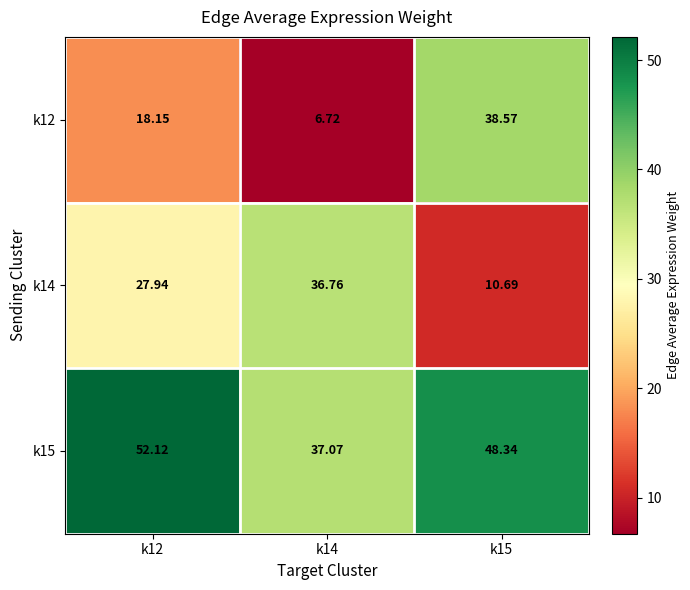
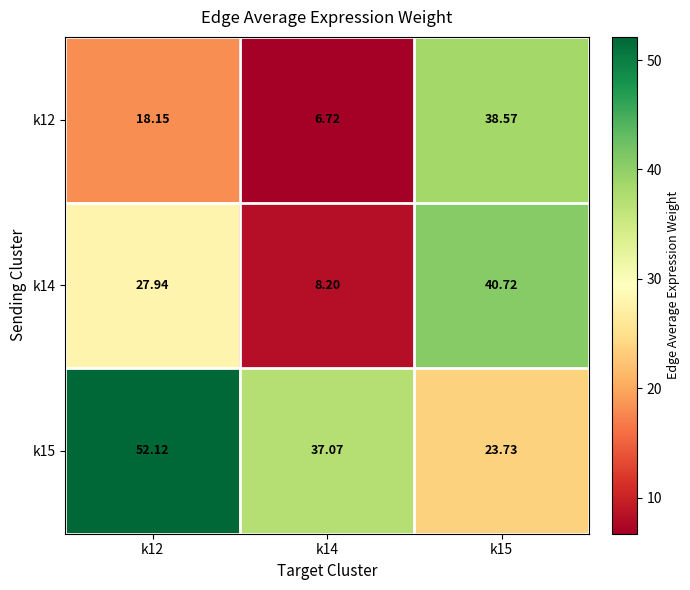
k14, k14: 36.76 -> 8.20
k14, k15: 10.69 -> 40.72
k15, k15: 48.34 -> 23.73
